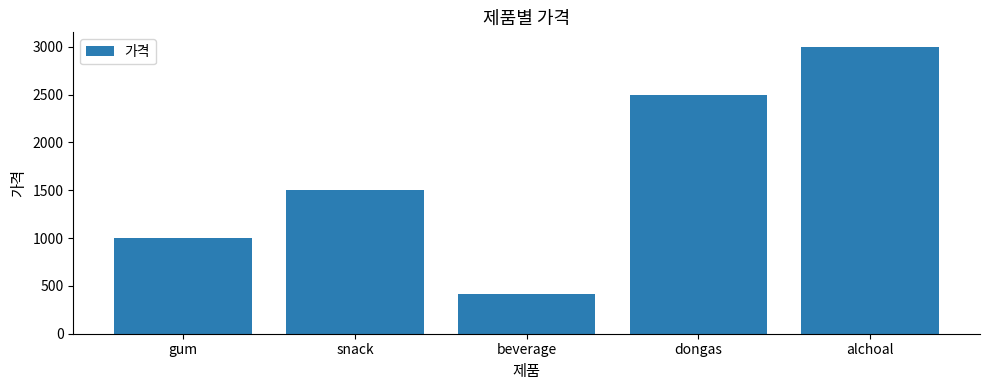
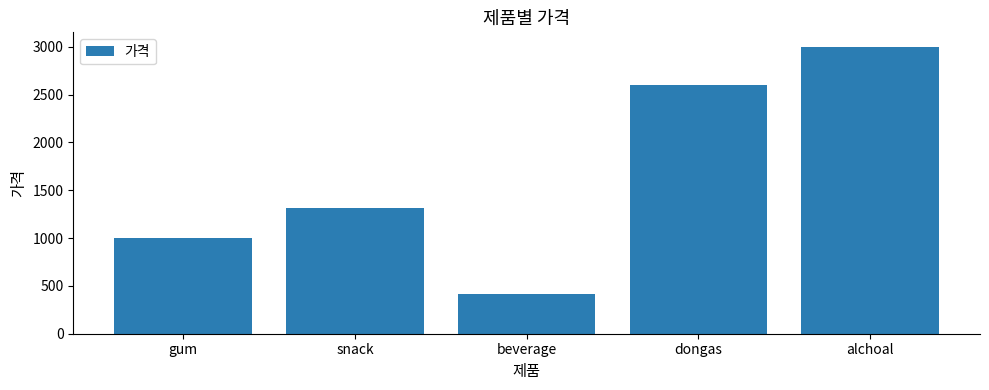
snack: 1500 -> 1300
dongas: 2500 -> 2600
